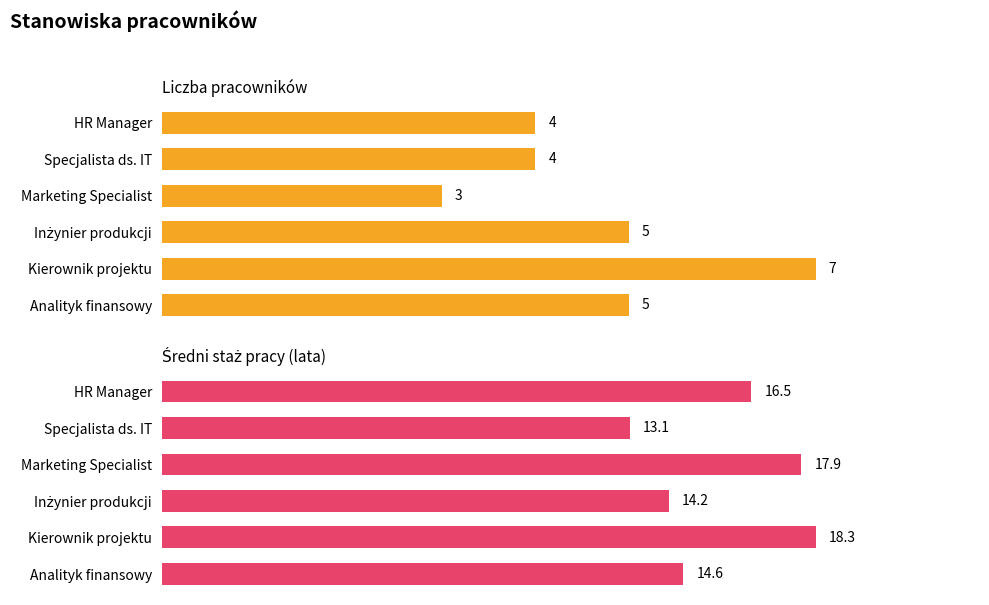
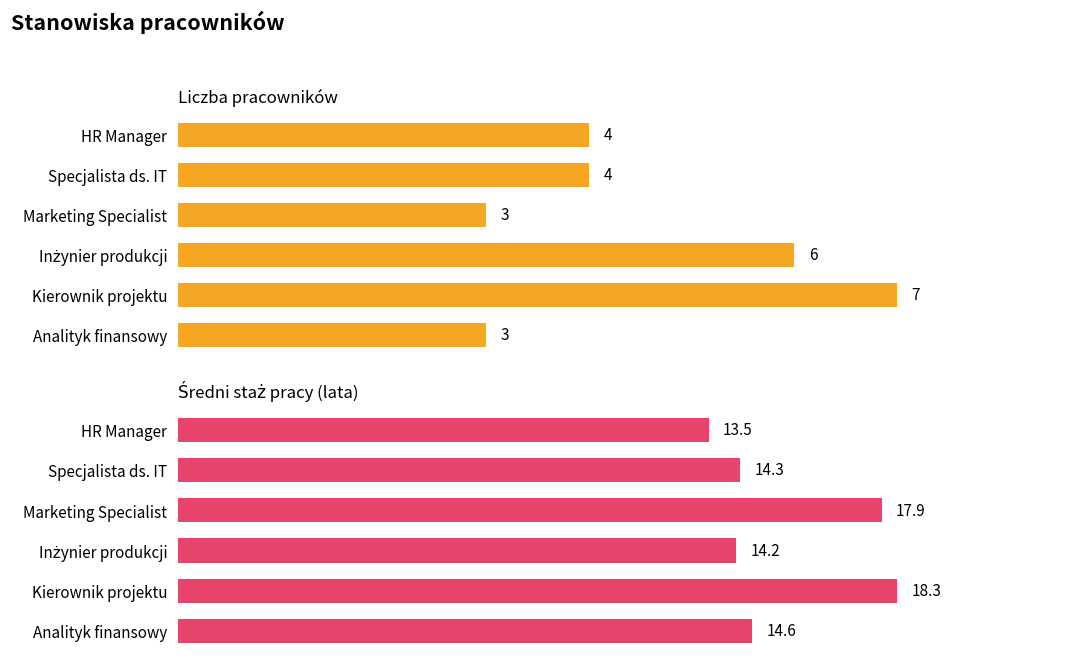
Liczba pracowników, Inżynier produkcji: 5 -> 6
Liczba pracowników, Analityk finansowy: 5 -> 3
Średni staż pracy (lata), HR Manager: 16.5 -> 13.5
Średni staż pracy (lata), Specjalista ds. IT: 13.1 -> 14.3
